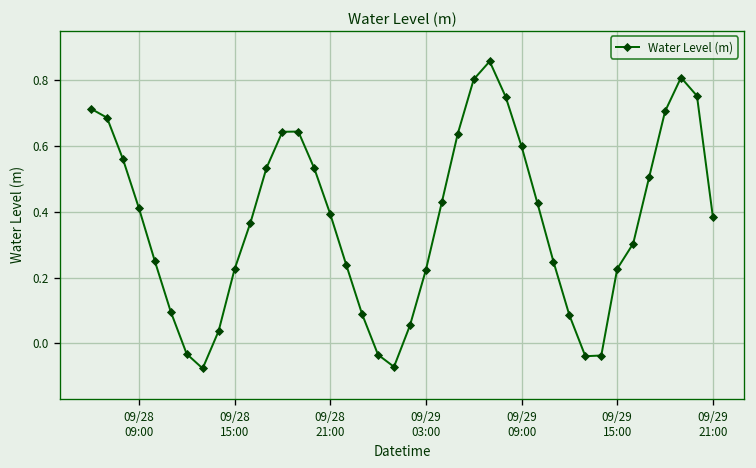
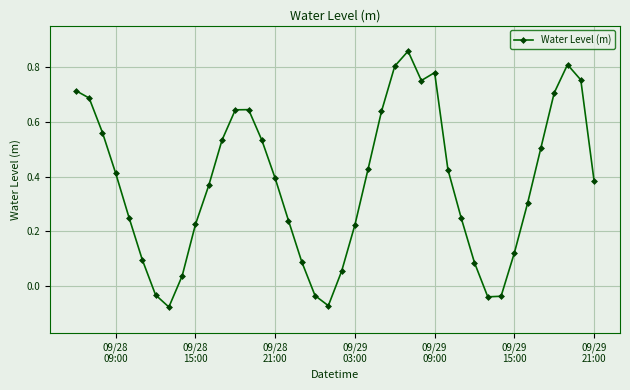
09/29 09:00: 0.60 -> 0.78
09/29 15:00: 0.23 -> 0.12
